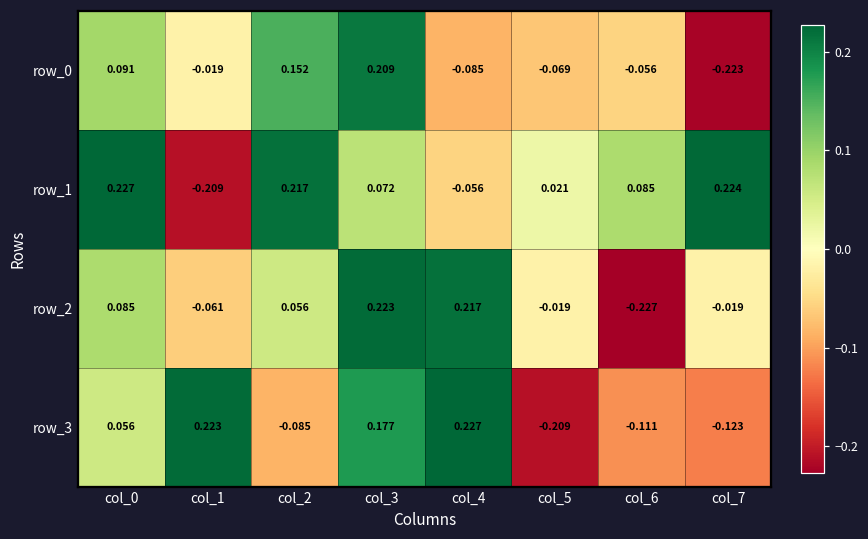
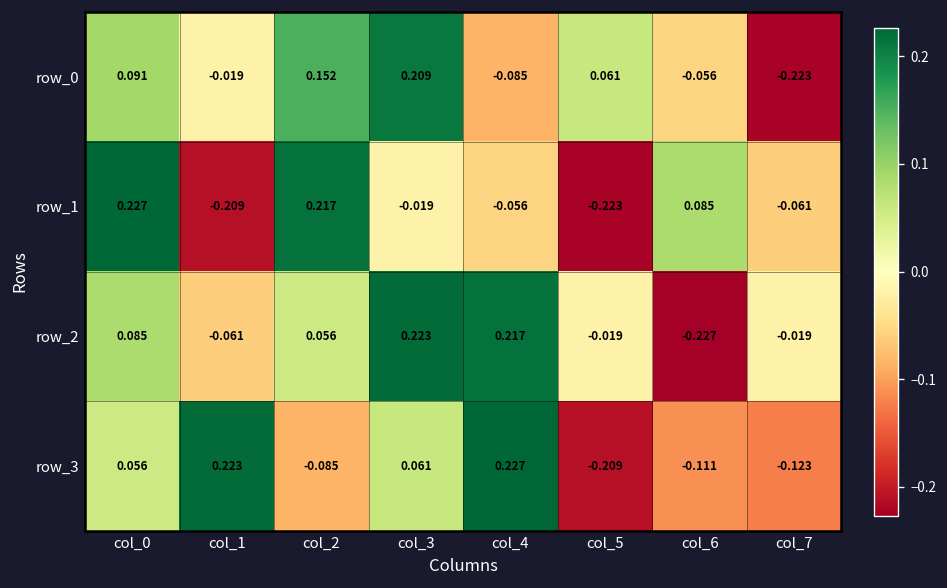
row_0, col_5: -0.069 -> 0.061
row_1, col_3: 0.072 -> -0.019
row_1, col_5: 0.021 -> -0.223
row_1, col_7: 0.224 -> -0.061
row_3, col_3: 0.177 -> 0.061
